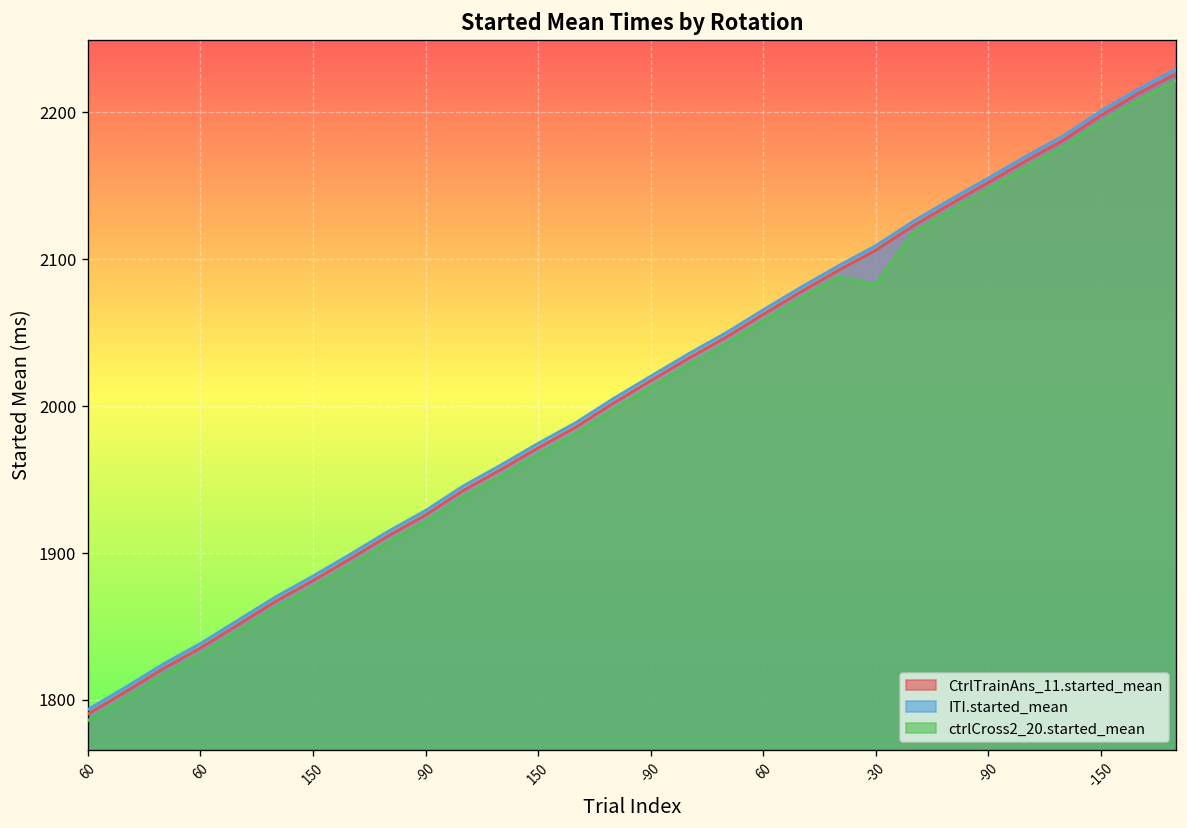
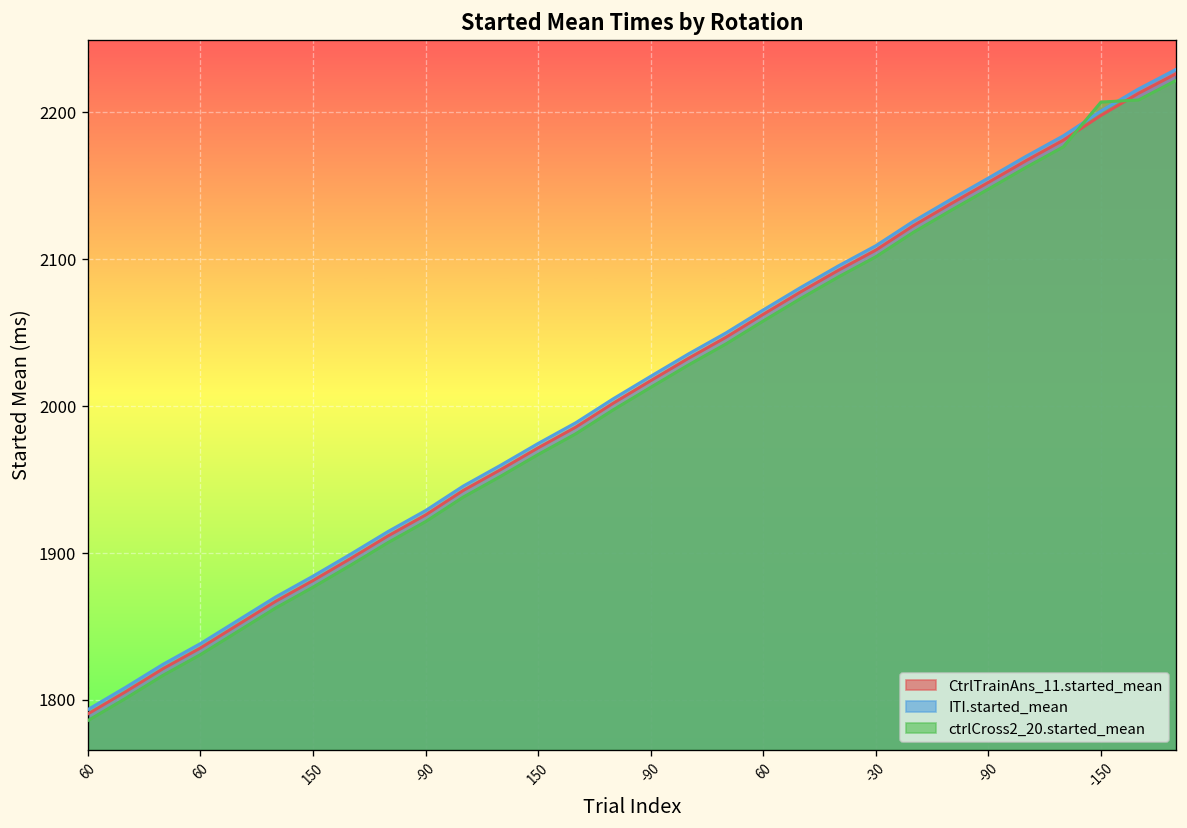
ctrlCross2_20.started_mean, -30: 2083 -> 2102
ctrlCross2_20.started_mean, -150: 2193 -> 2207
